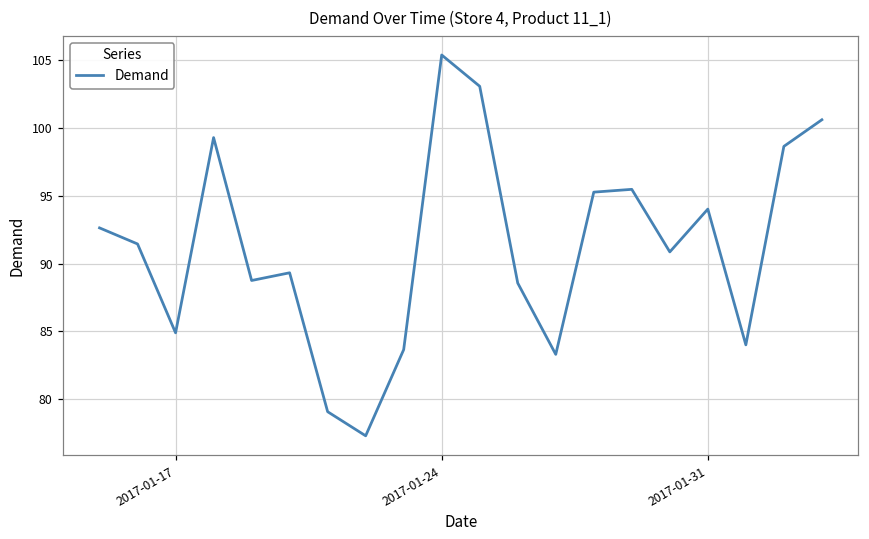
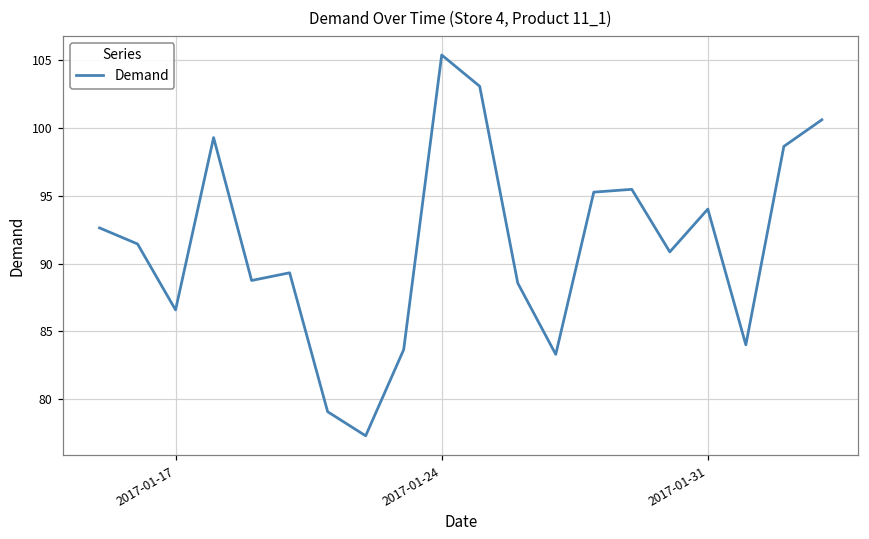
2017-01-17: 84.9 -> 86.6
